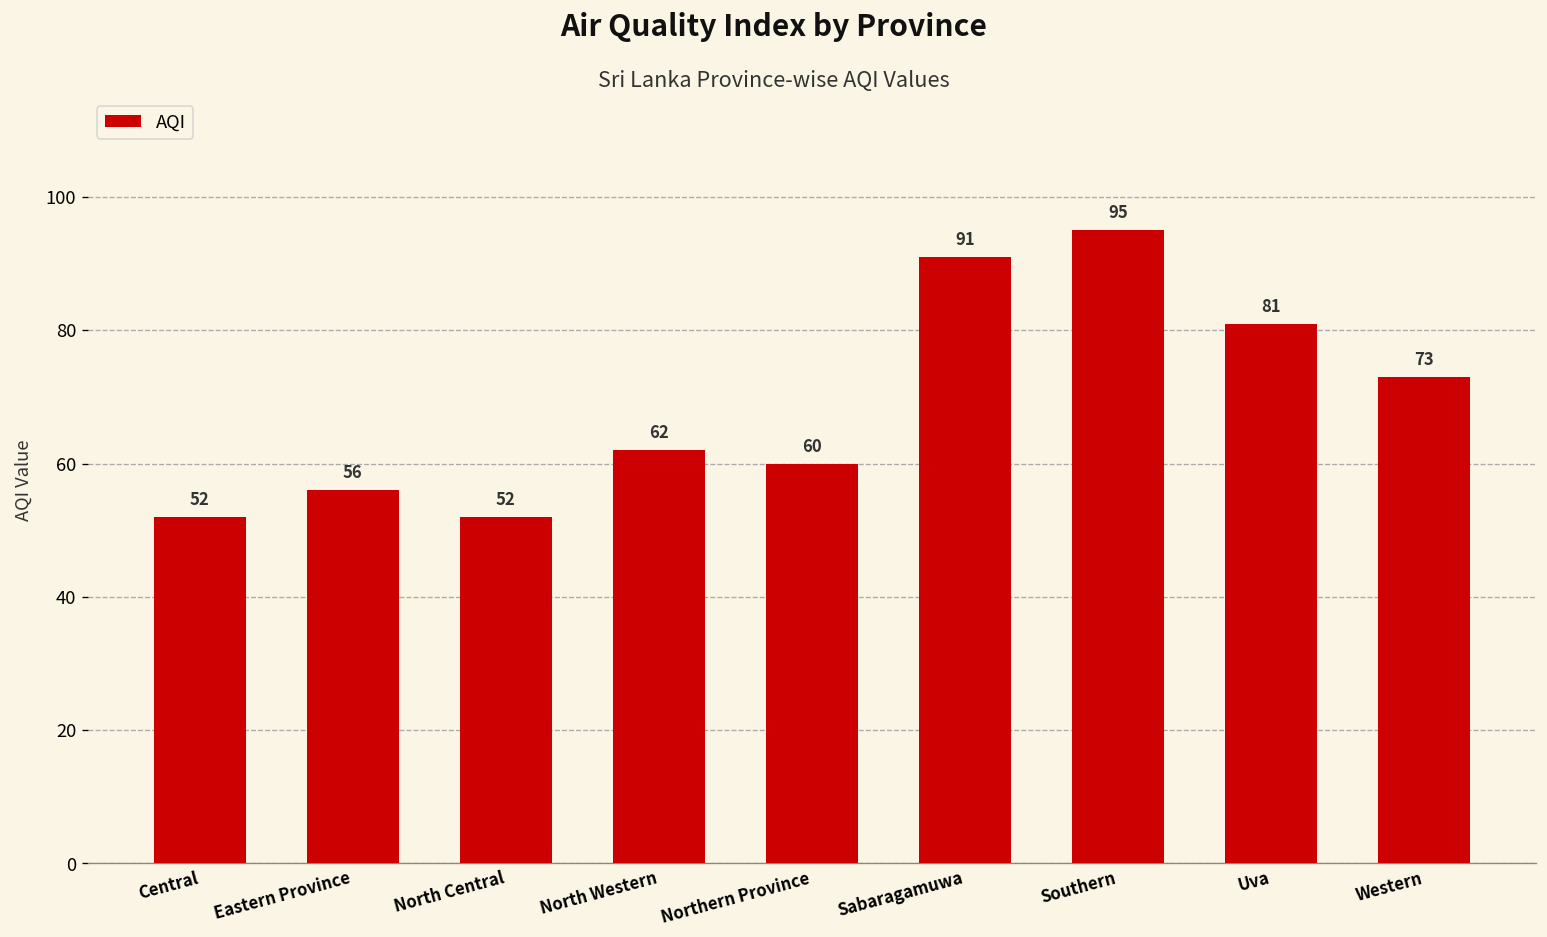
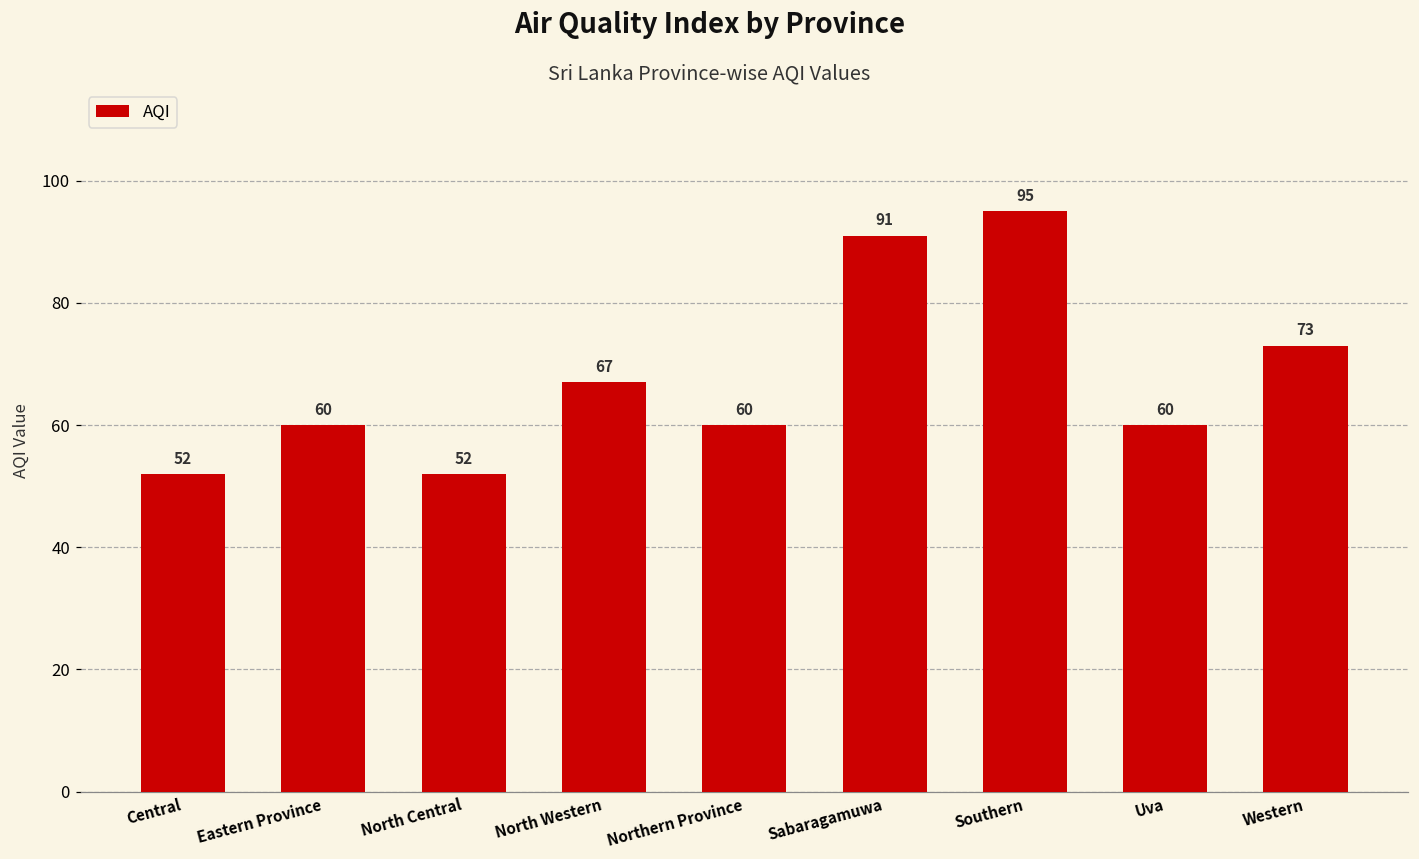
Eastern Province: 56 -> 60
North Western: 62 -> 67
Uva: 81 -> 60
